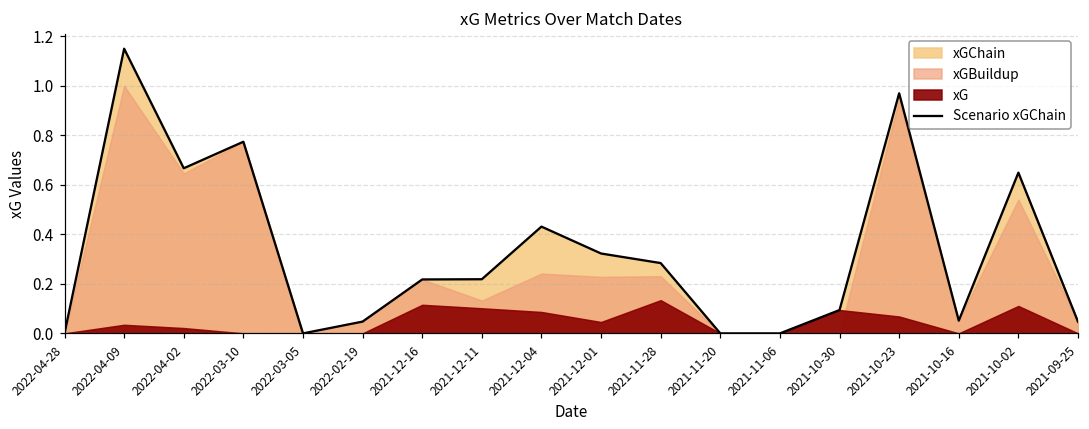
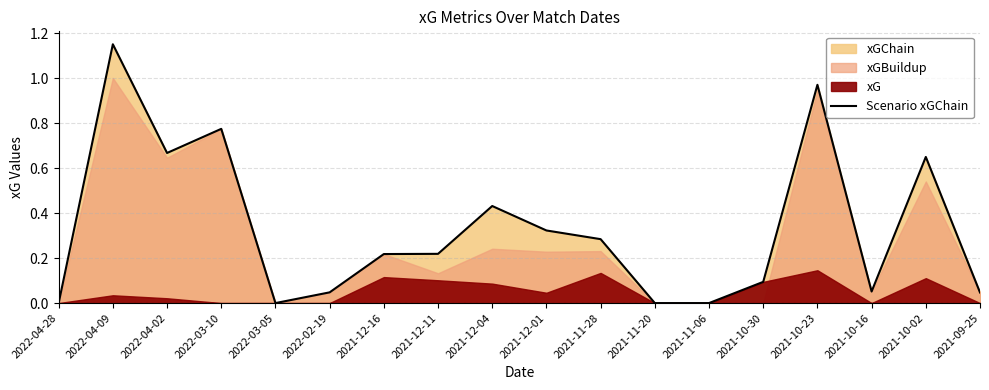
xG, 2021-10-23: 0.07 -> 0.15
